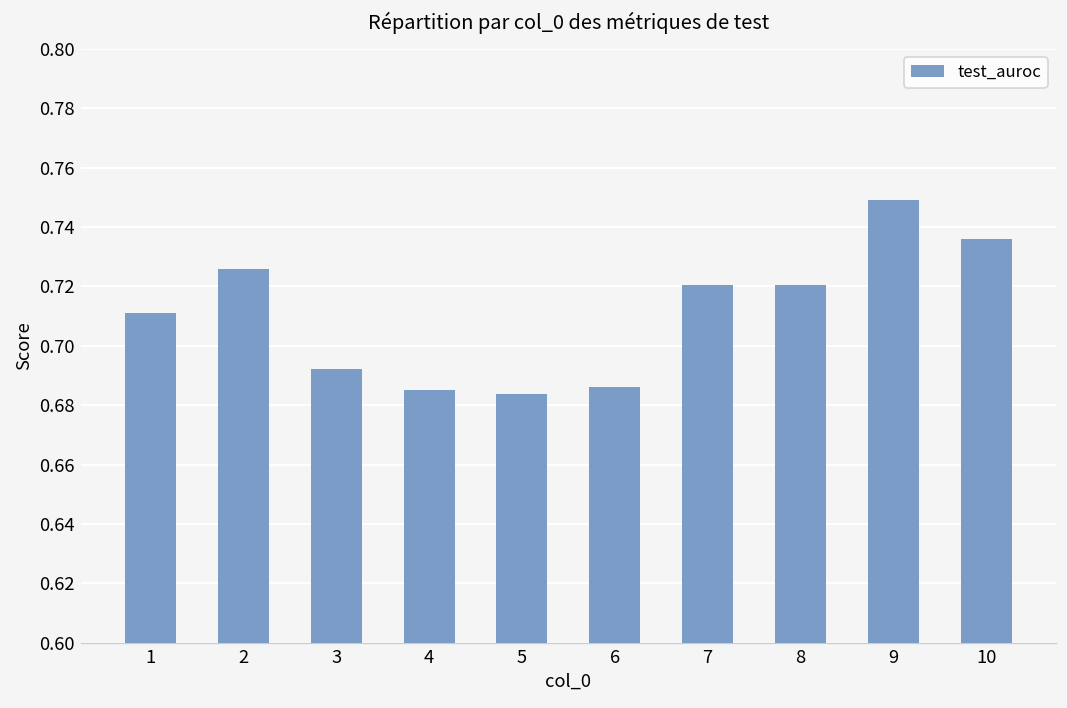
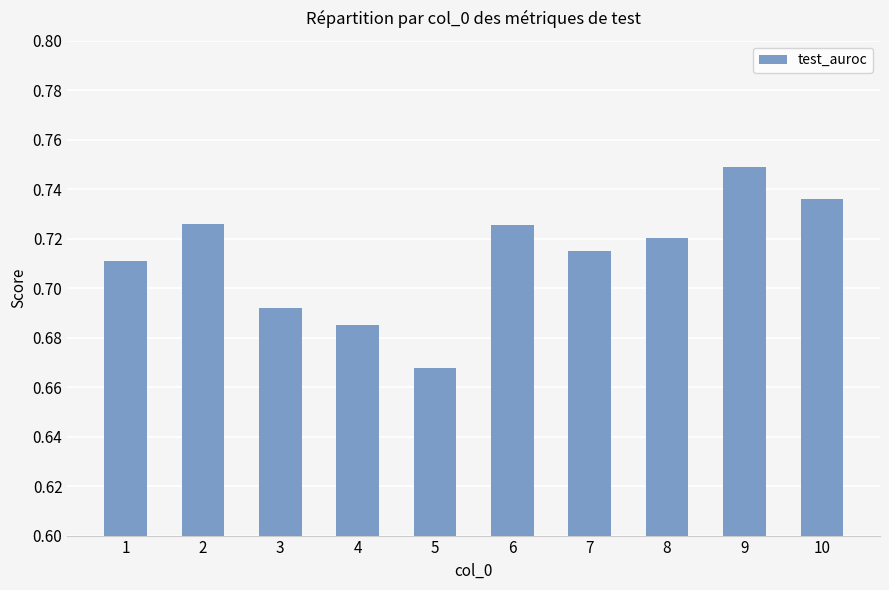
5: 0.684 -> 0.668
6: 0.686 -> 0.725
7: 0.721 -> 0.715
